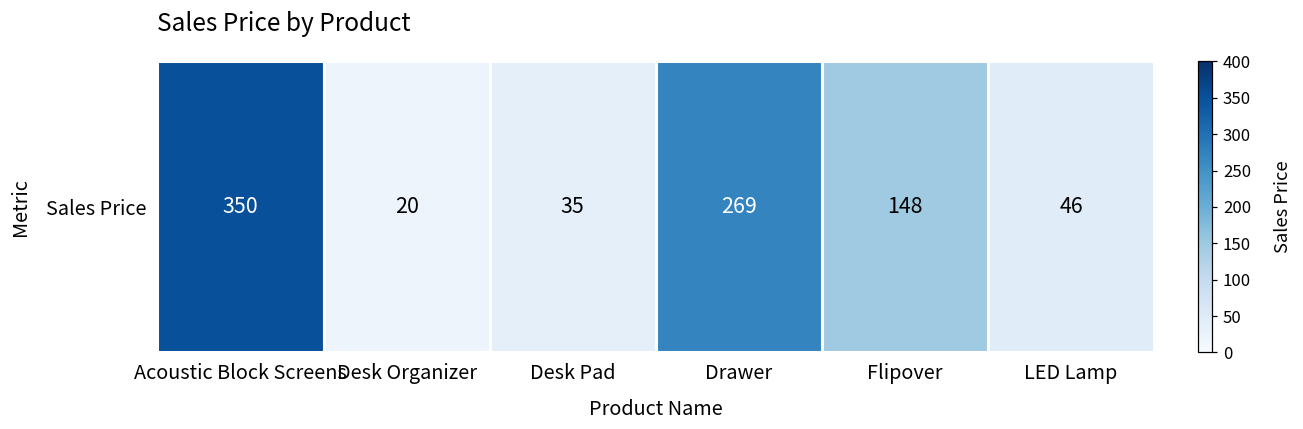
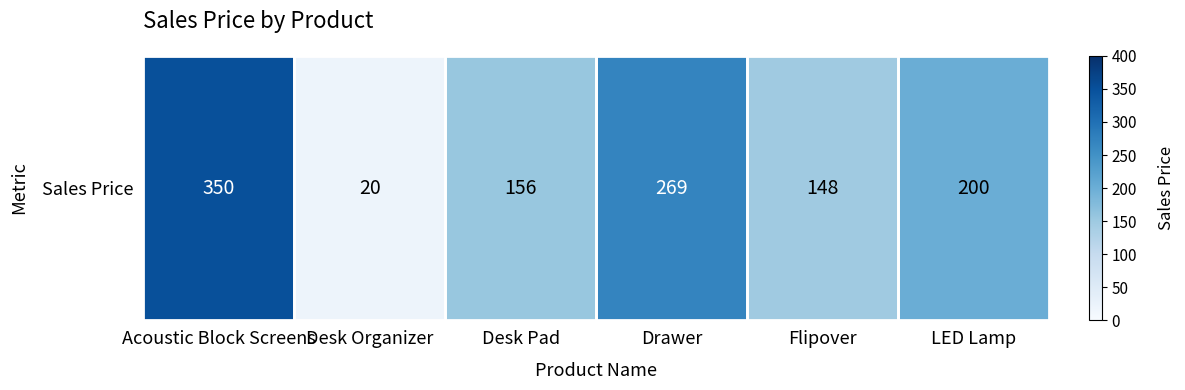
Sales Price, Desk Pad: 35 -> 156
Sales Price, LED Lamp: 46 -> 200
